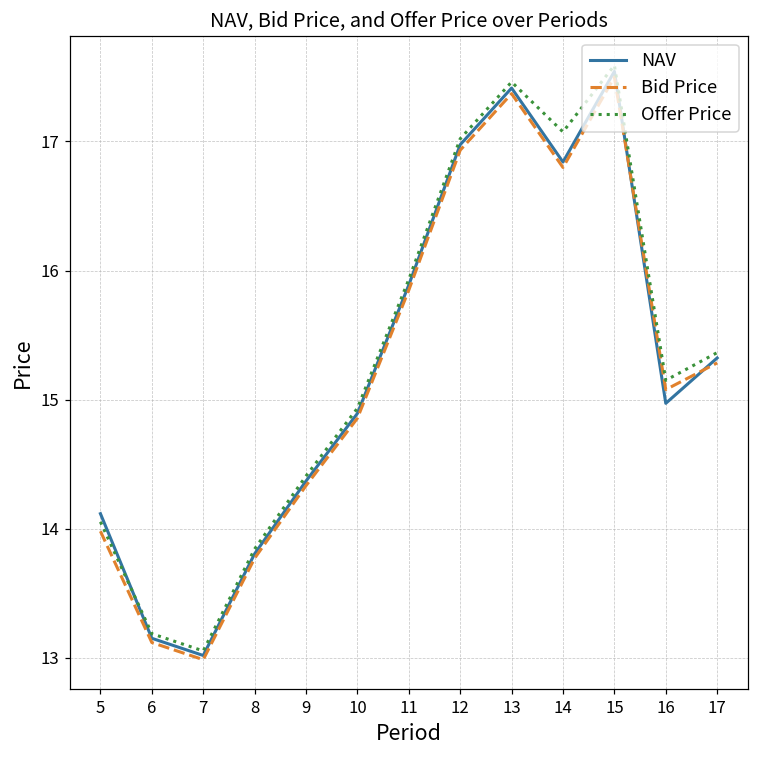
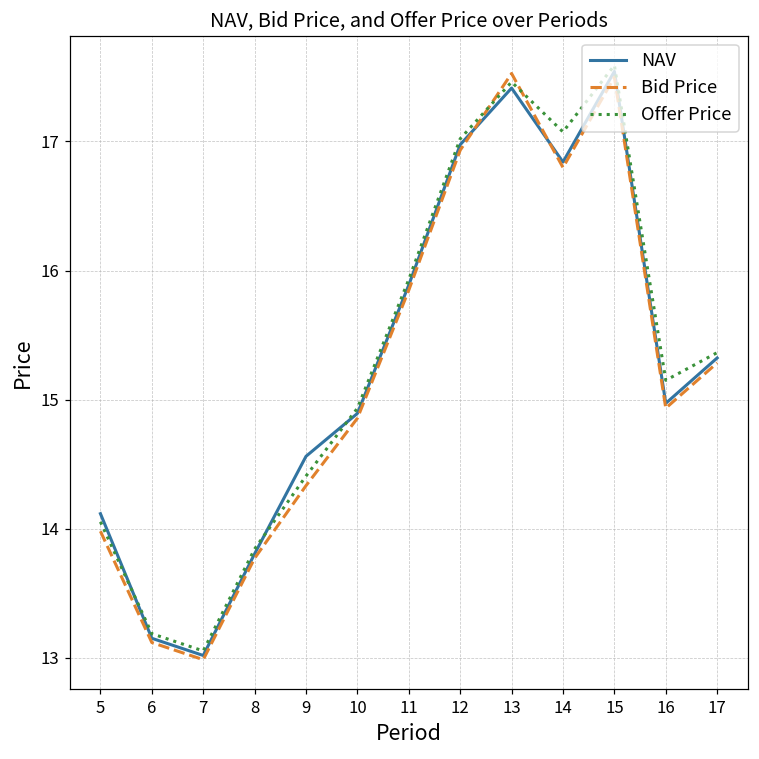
NAV, 9: 14.37 -> 14.56
Bid Price, 13: 17.37 -> 17.53
Bid Price, 16: 15.08 -> 14.93
